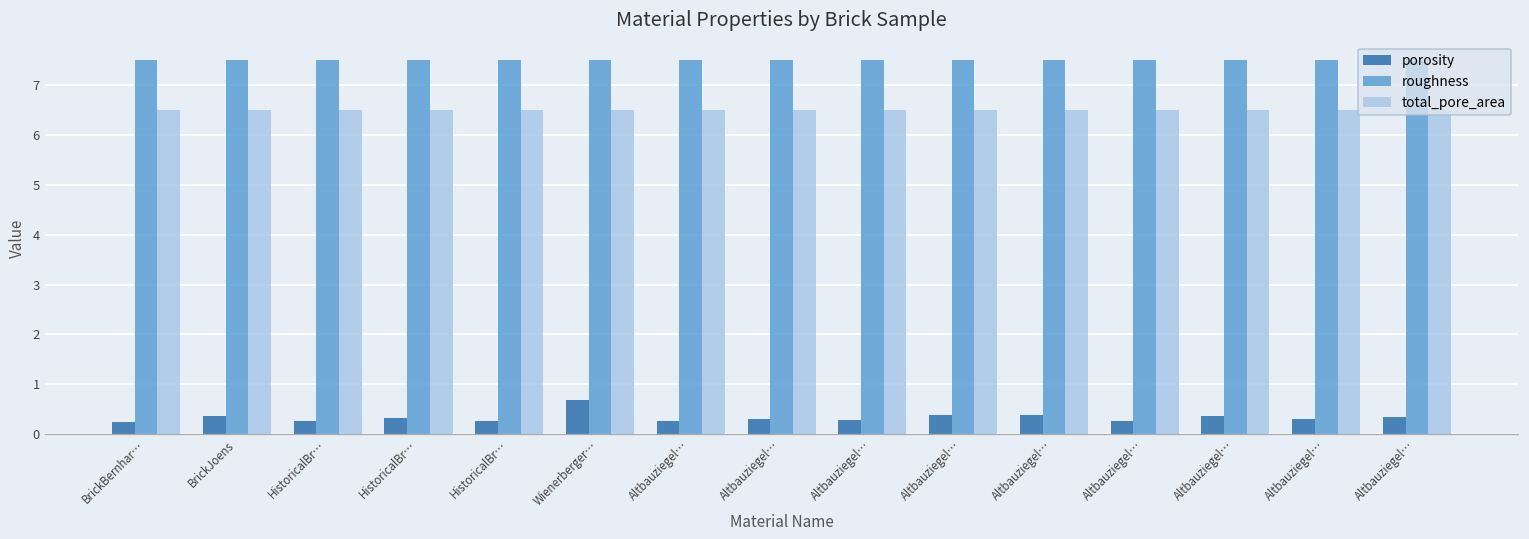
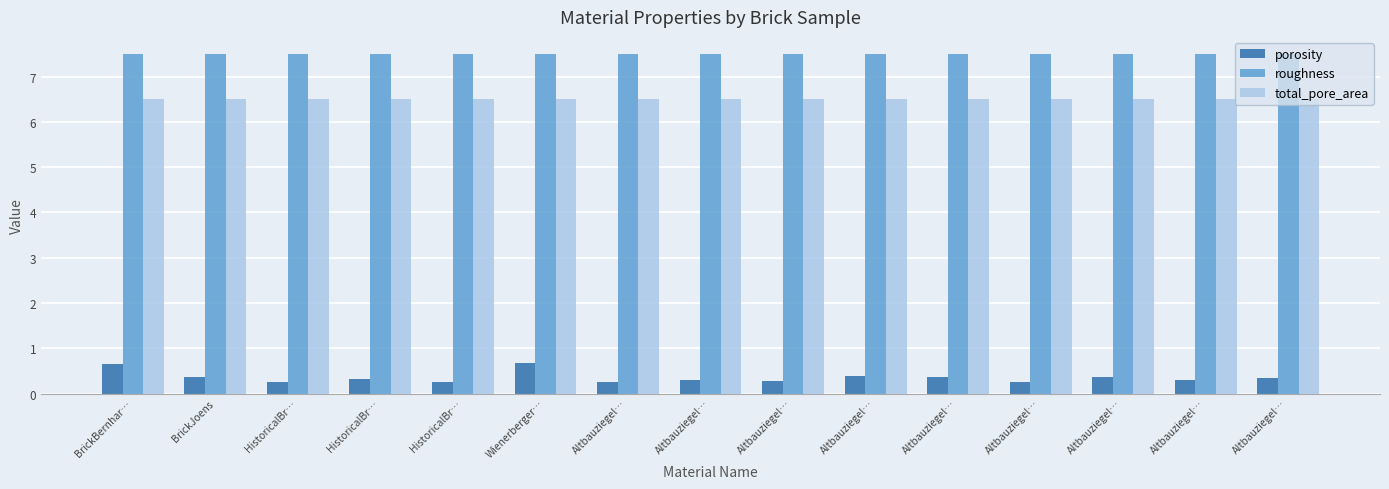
porosity, BrickBernhar…: 0.3 -> 0.7
